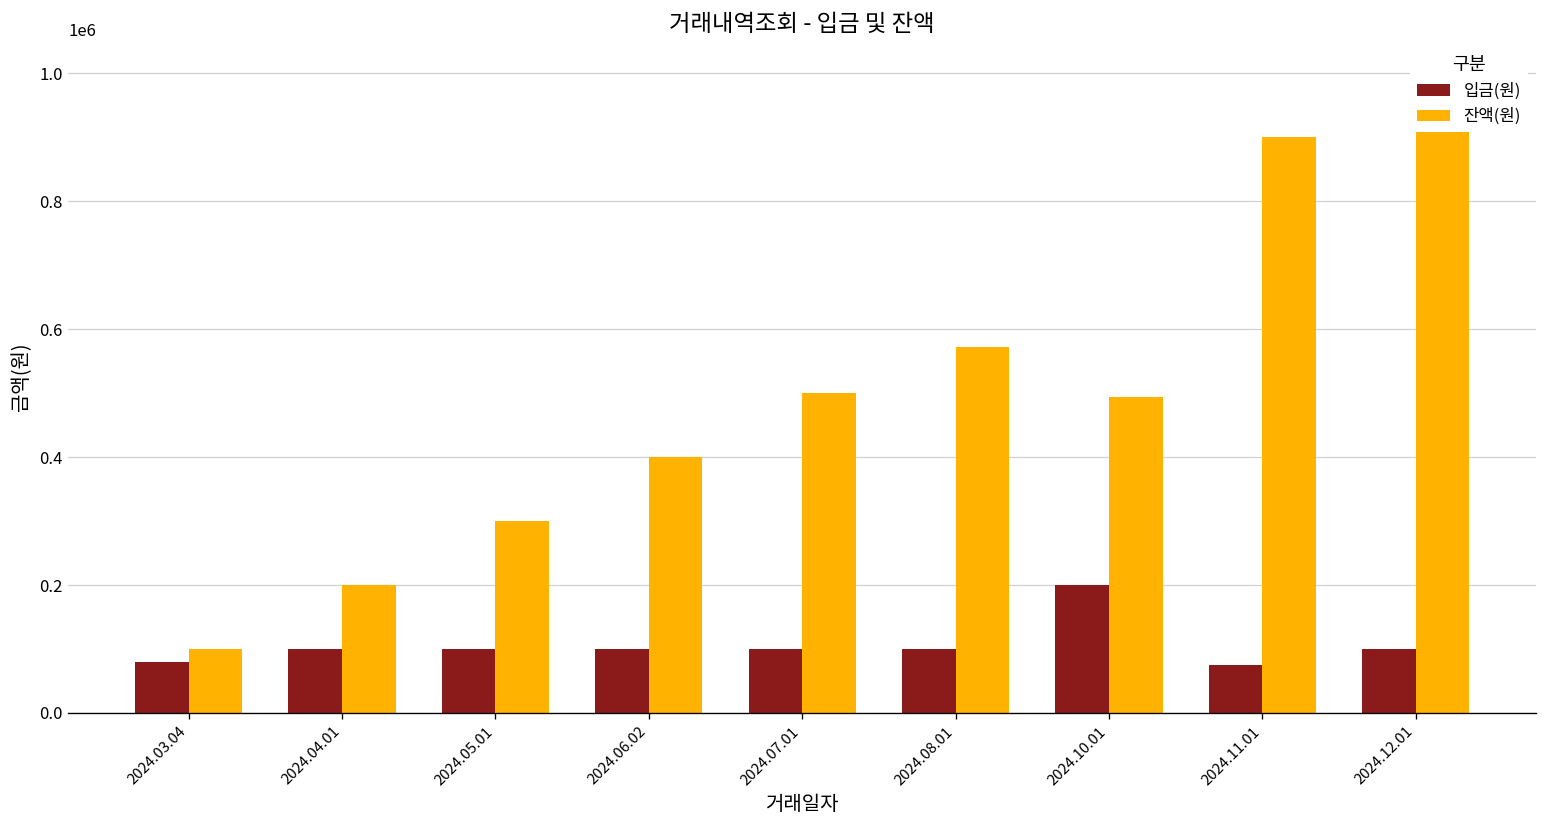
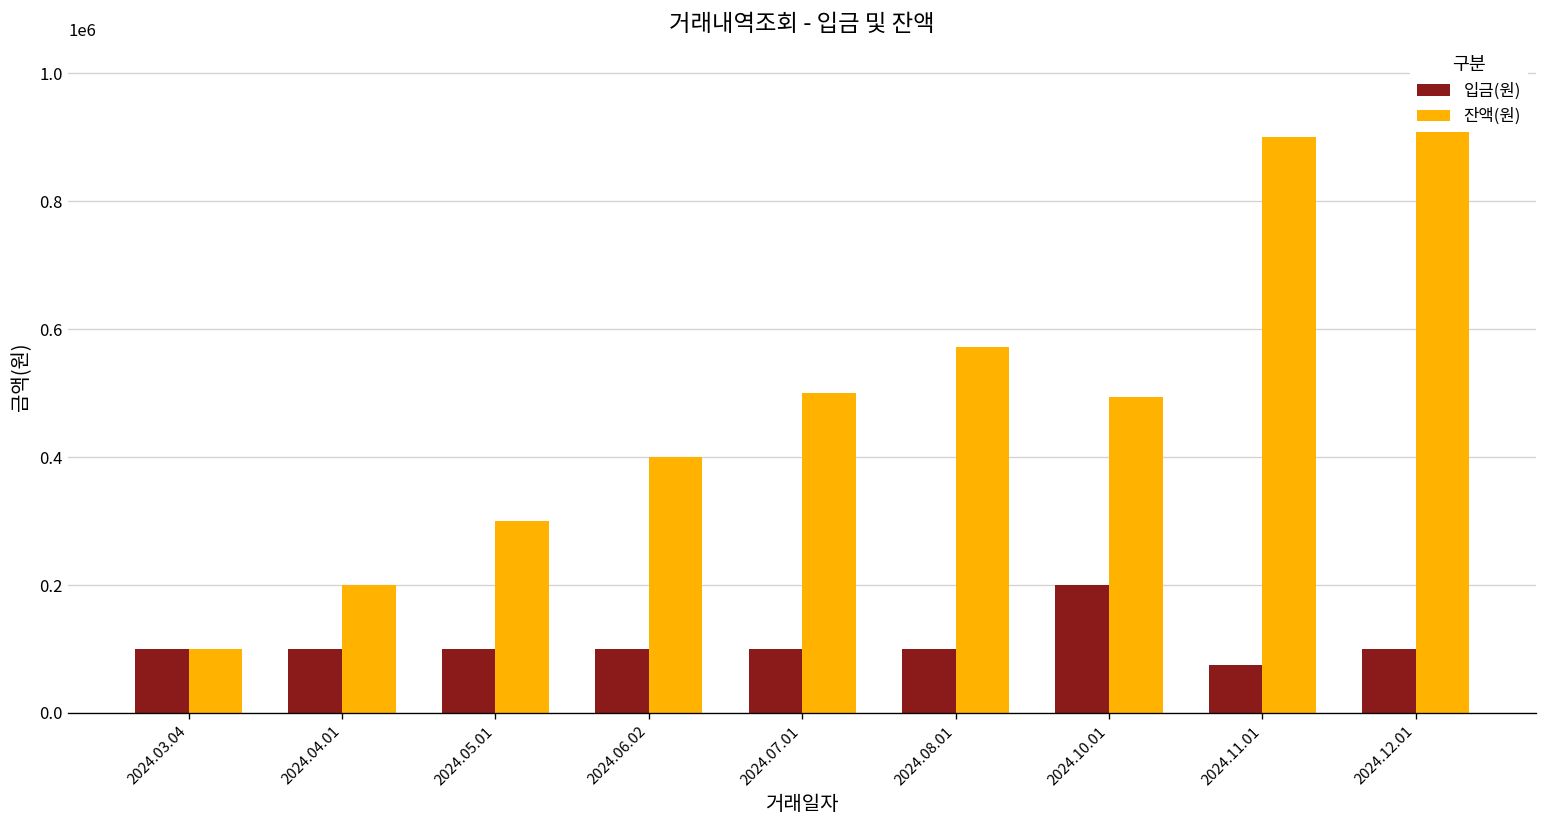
입금(원), 2024.03.04: 80000 -> 100000
